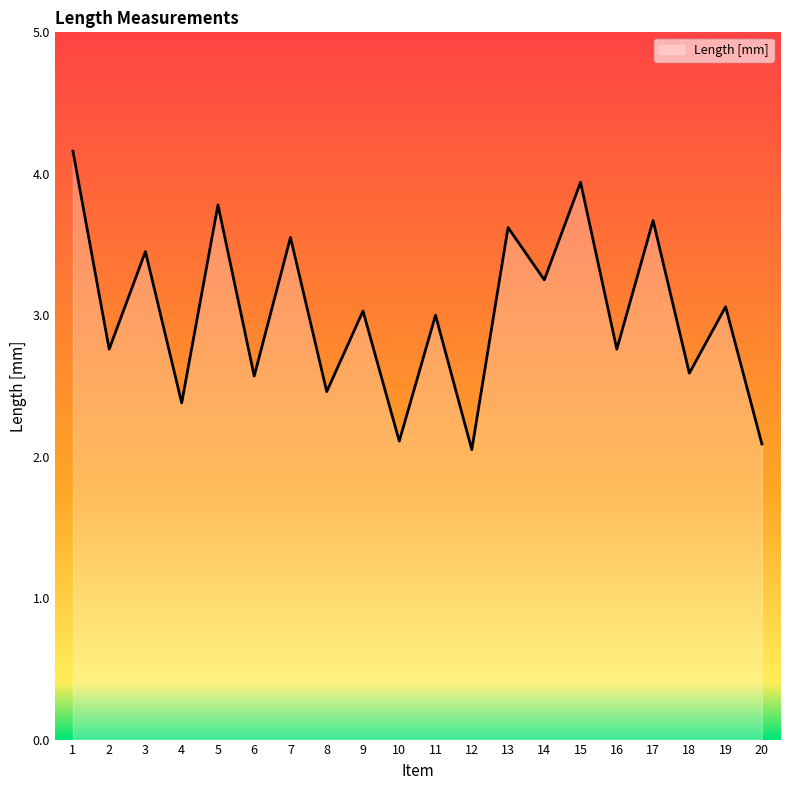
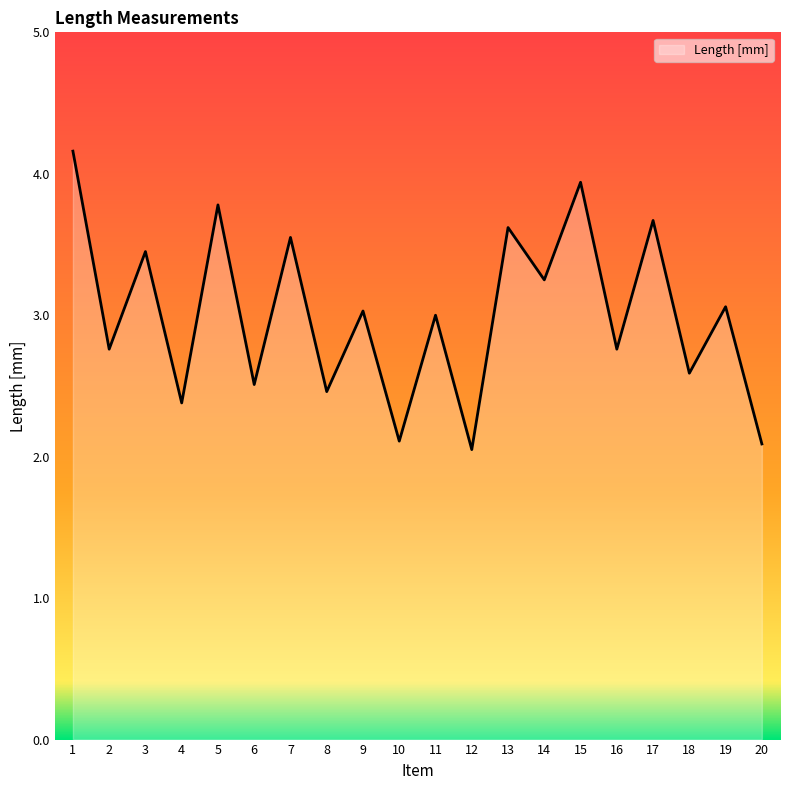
6: 2.57 -> 2.51
